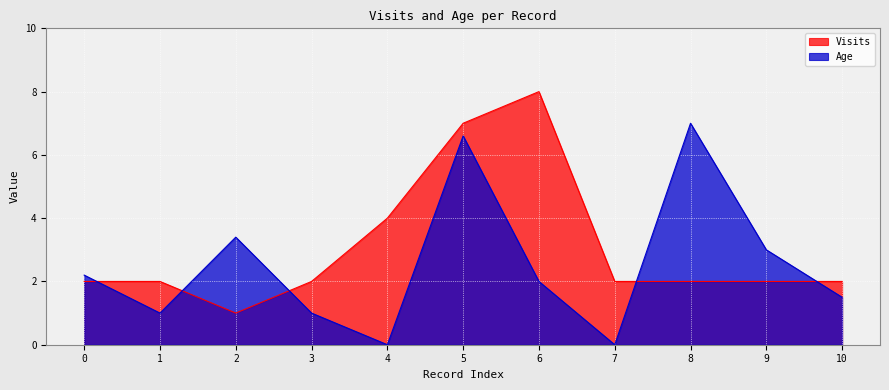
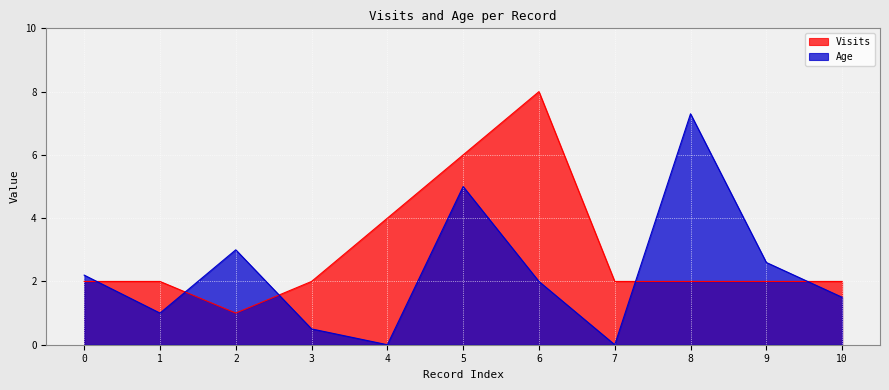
Age, 2: 3.4 -> 3.0
Age, 3: 1.0 -> 0.5
Visits, 5: 7 -> 6
Age, 5: 6.6 -> 5.0
Age, 8: 7.0 -> 7.3
Age, 9: 3.0 -> 2.6
